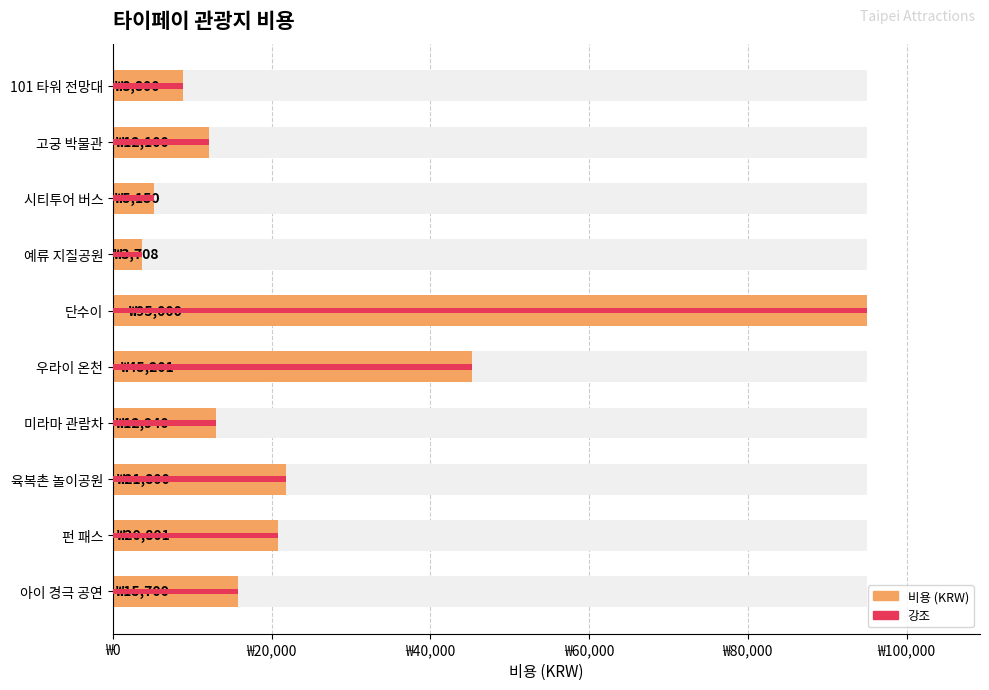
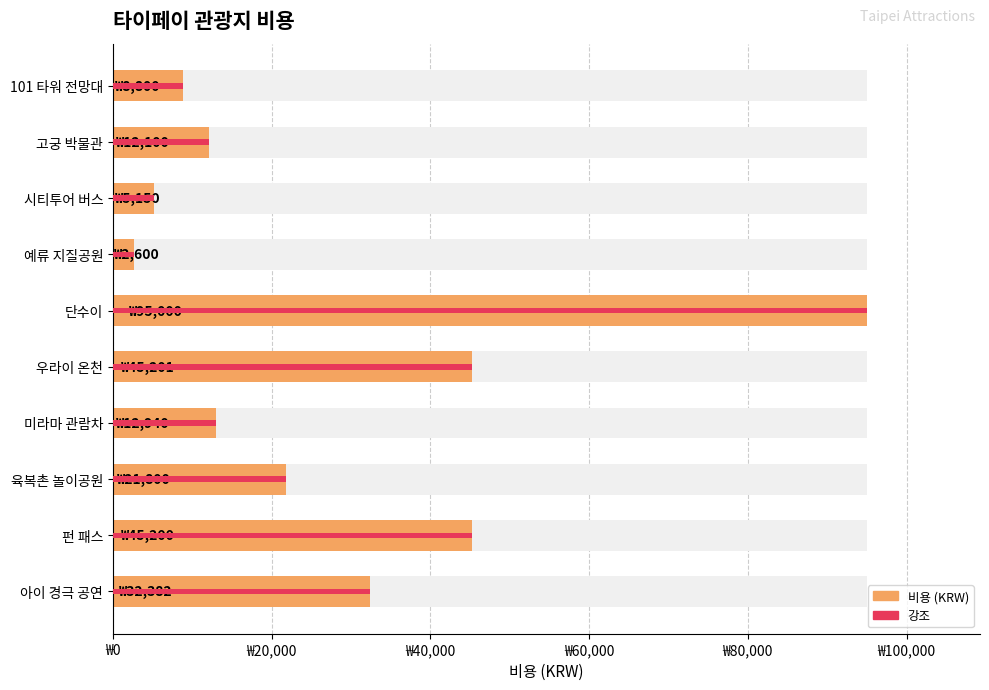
비용 (KRW), 예류 지질공원: 3,708 -> 2,600
비용 (KRW), 펀 패스: 20,801 -> 45,200
비용 (KRW), 아이 경극 공연: 15,700 -> 32,382
